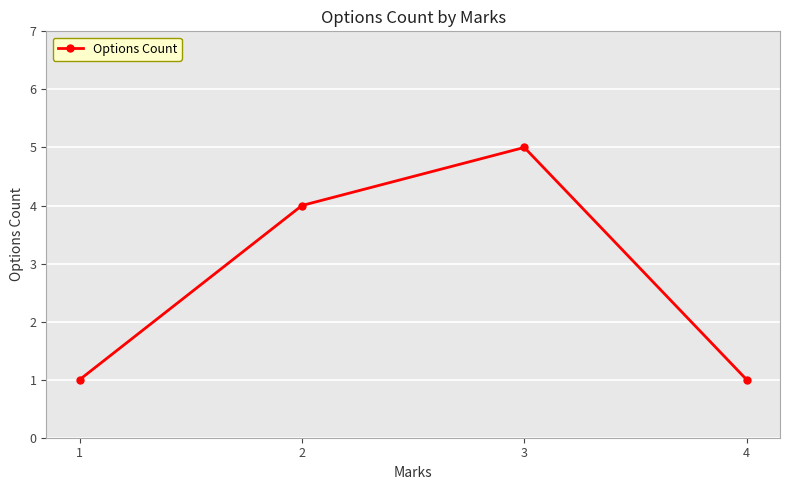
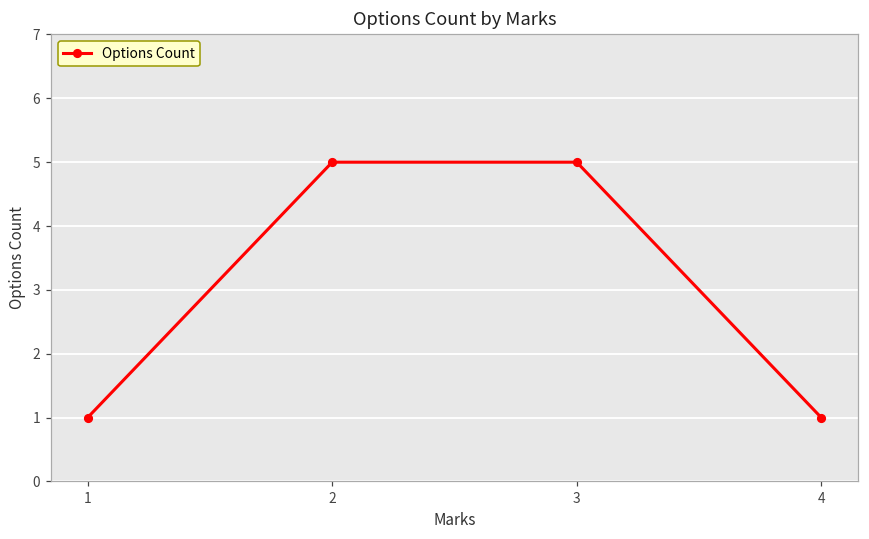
2: 4 -> 5
